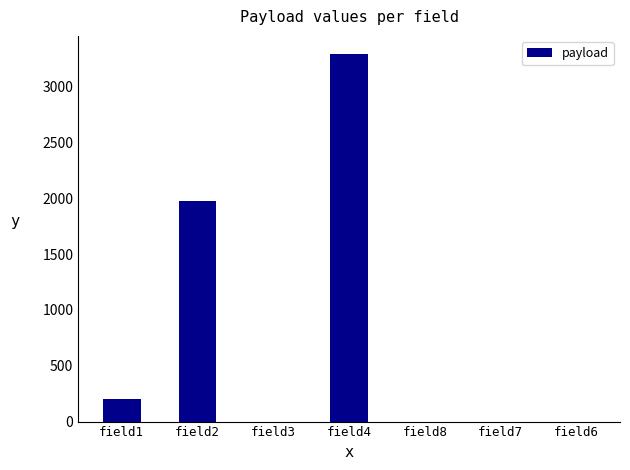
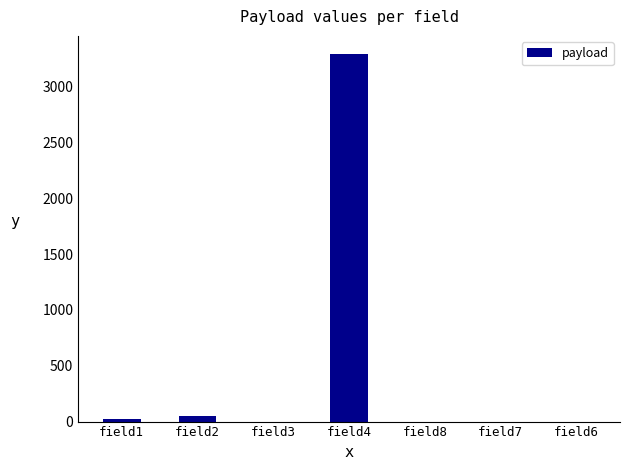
field1: 200 -> 30
field2: 1980 -> 50
